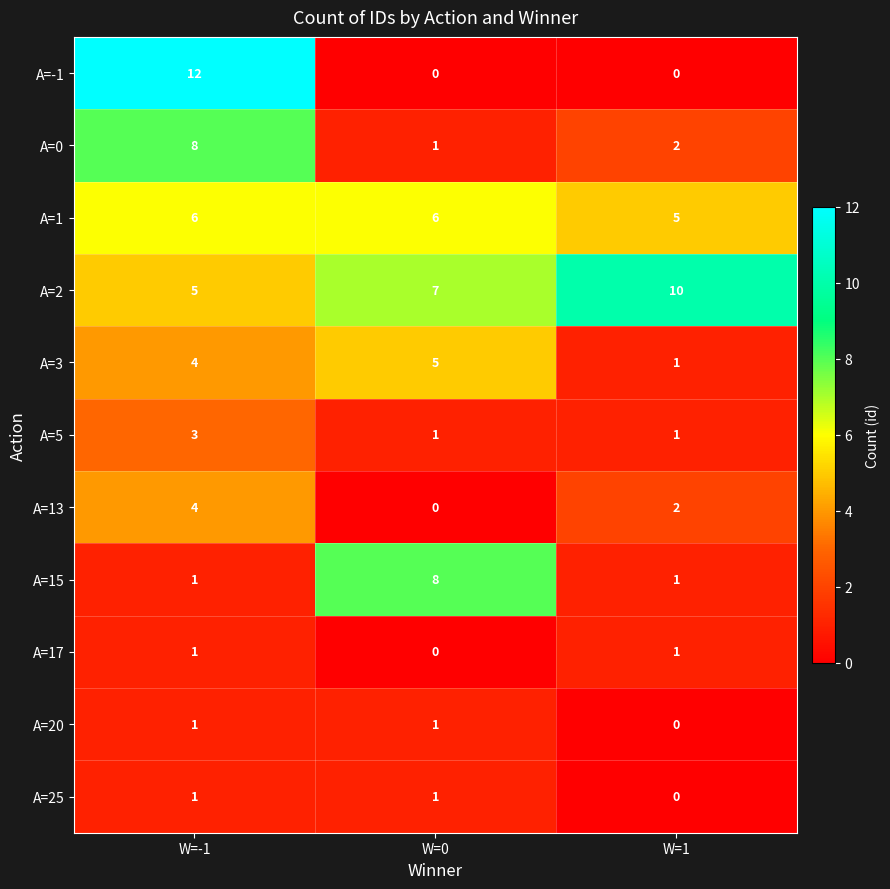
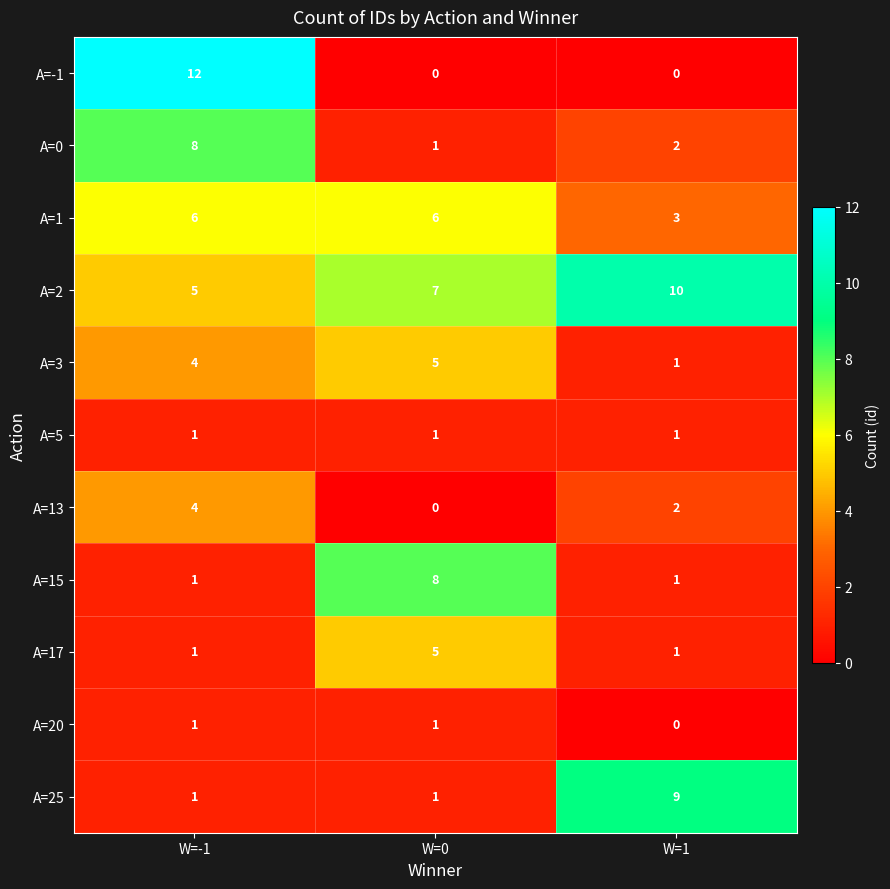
A=1, W=1: 5 -> 3
A=5, W=-1: 3 -> 1
A=17, W=0: 0 -> 5
A=25, W=1: 0 -> 9
